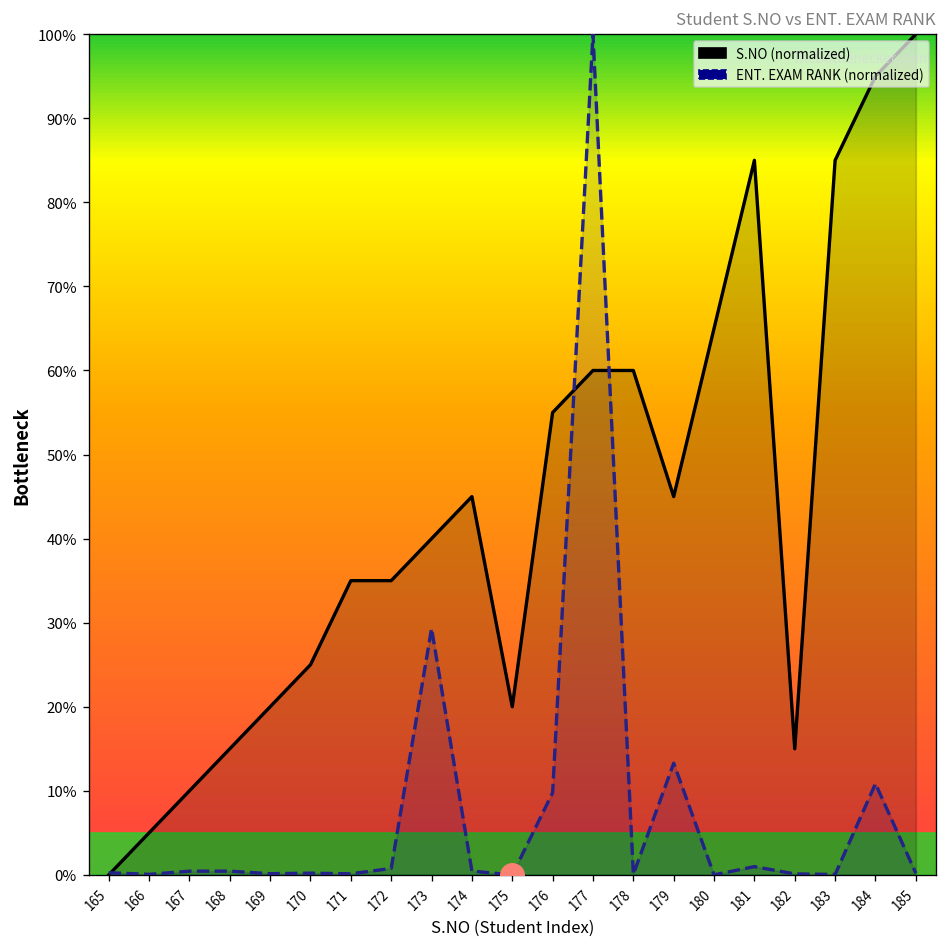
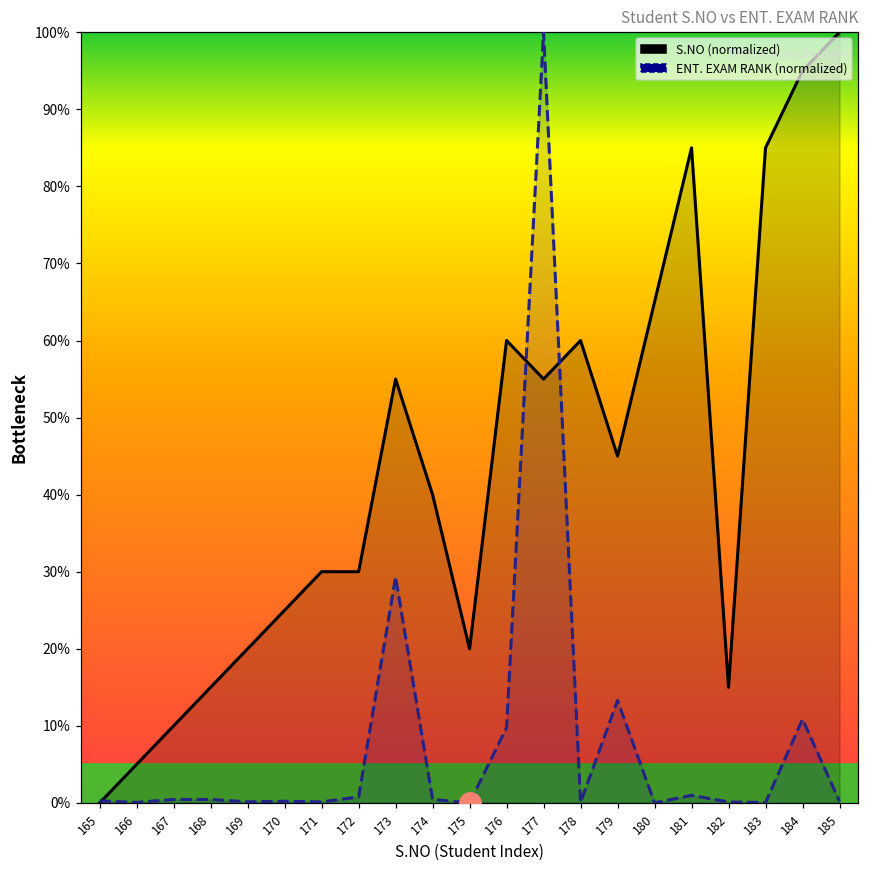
S.NO (normalized), 171: 35% -> 30%
S.NO (normalized), 172: 35% -> 30%
S.NO (normalized), 173: 40% -> 55%
S.NO (normalized), 174: 45% -> 40%
S.NO (normalized), 176: 55% -> 60%
S.NO (normalized), 177: 60% -> 55%
